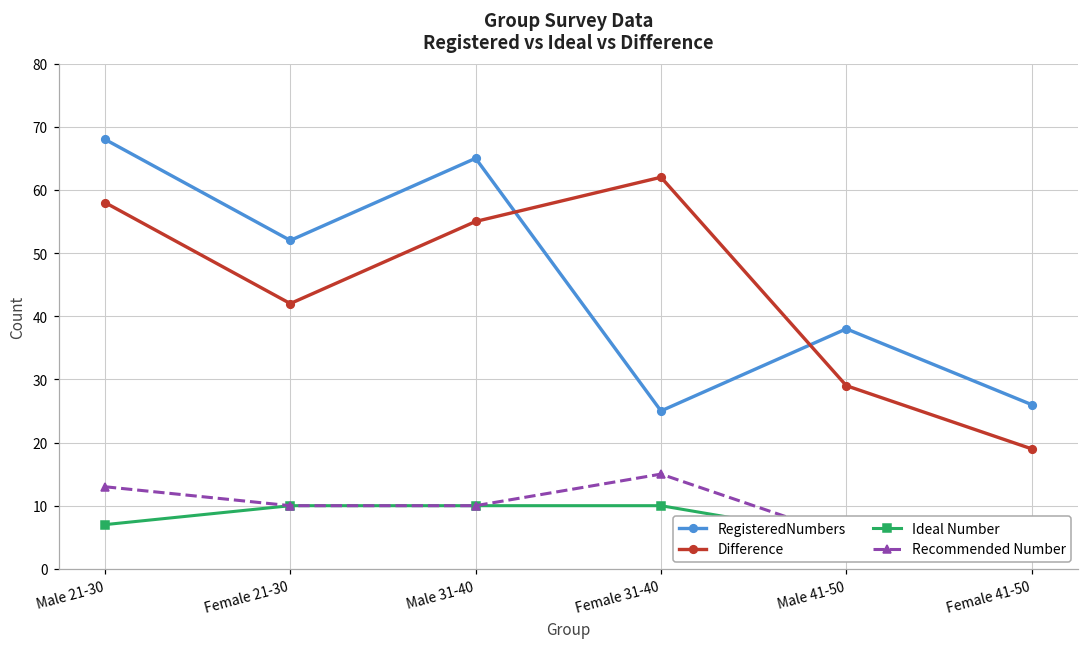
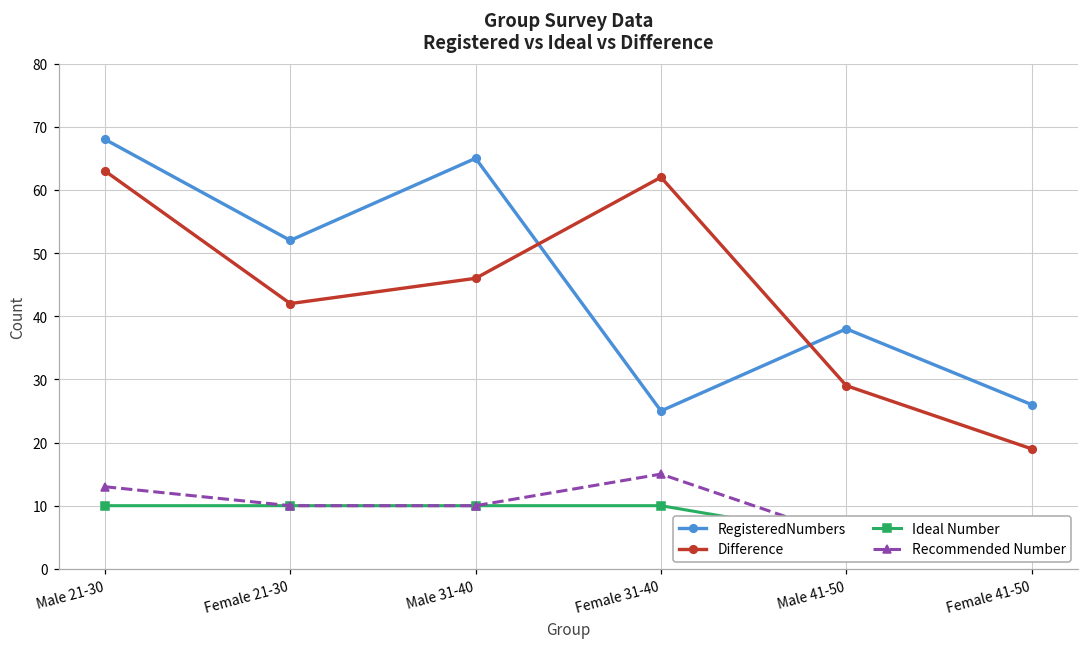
Difference, Male 21-30: 58 -> 63
Ideal Number, Male 21-30: 7 -> 10
Difference, Male 31-40: 55 -> 46
